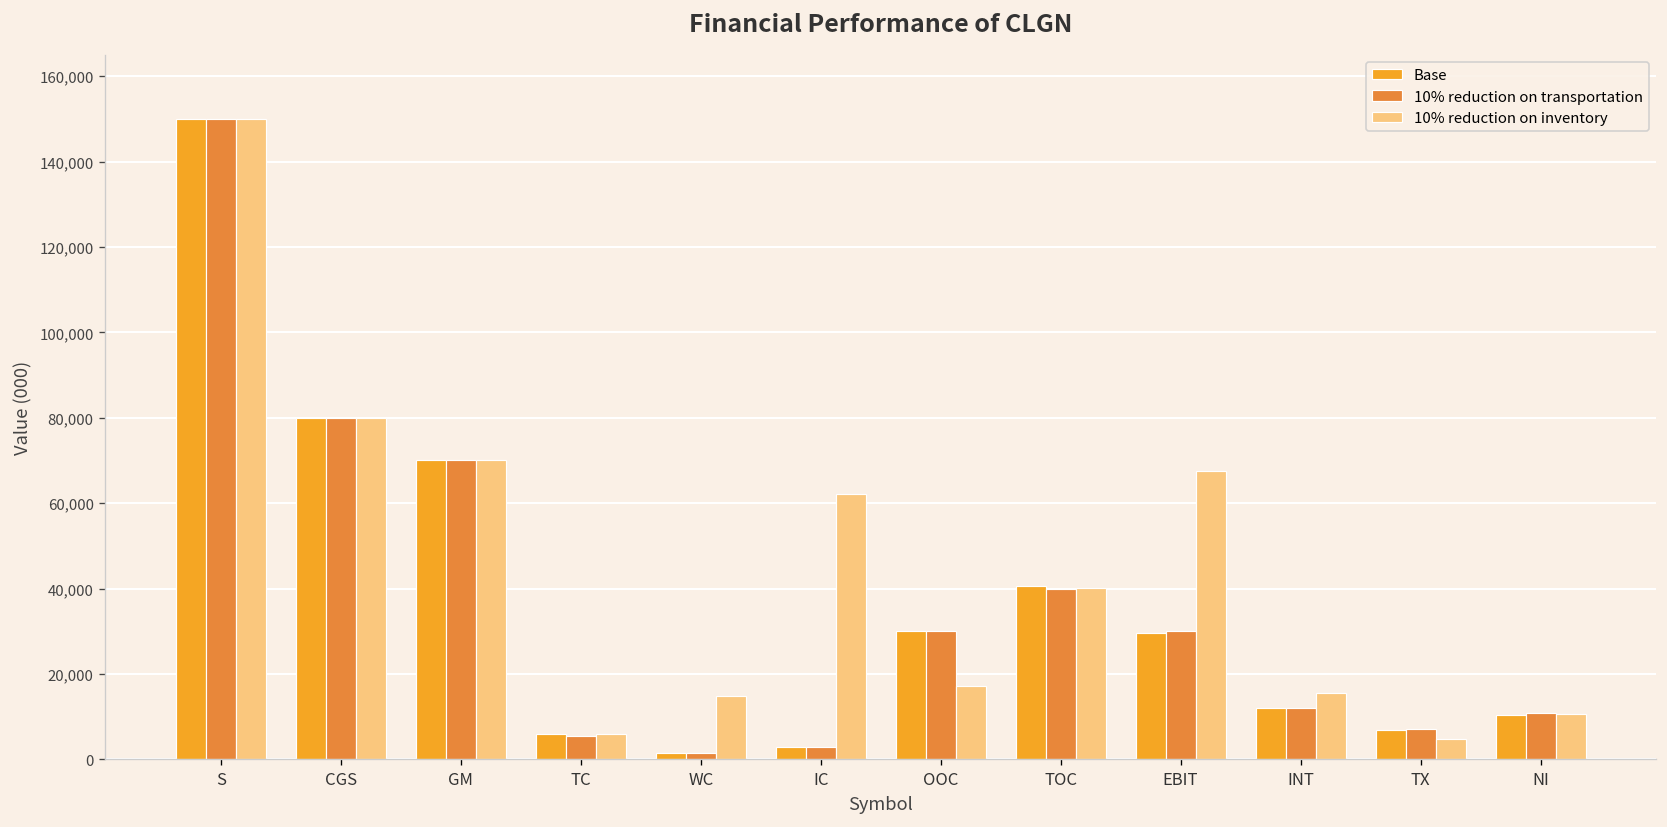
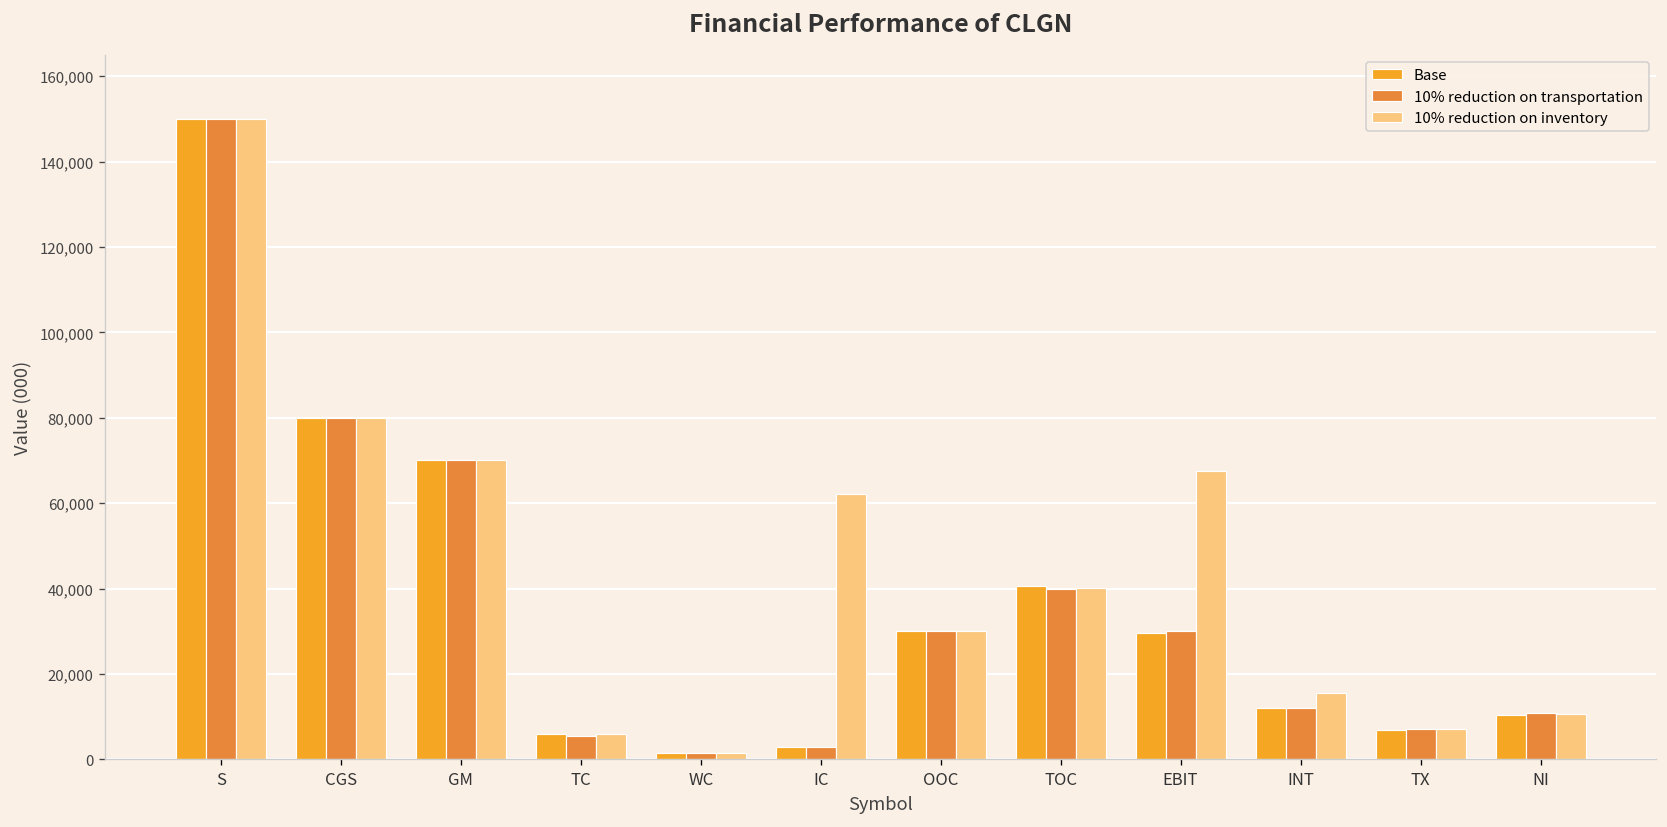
10% reduction on inventory, WC: 15,000 -> 2,000
10% reduction on inventory, OOC: 17,000 -> 30,000
10% reduction on inventory, TX: 5,000 -> 7,000
